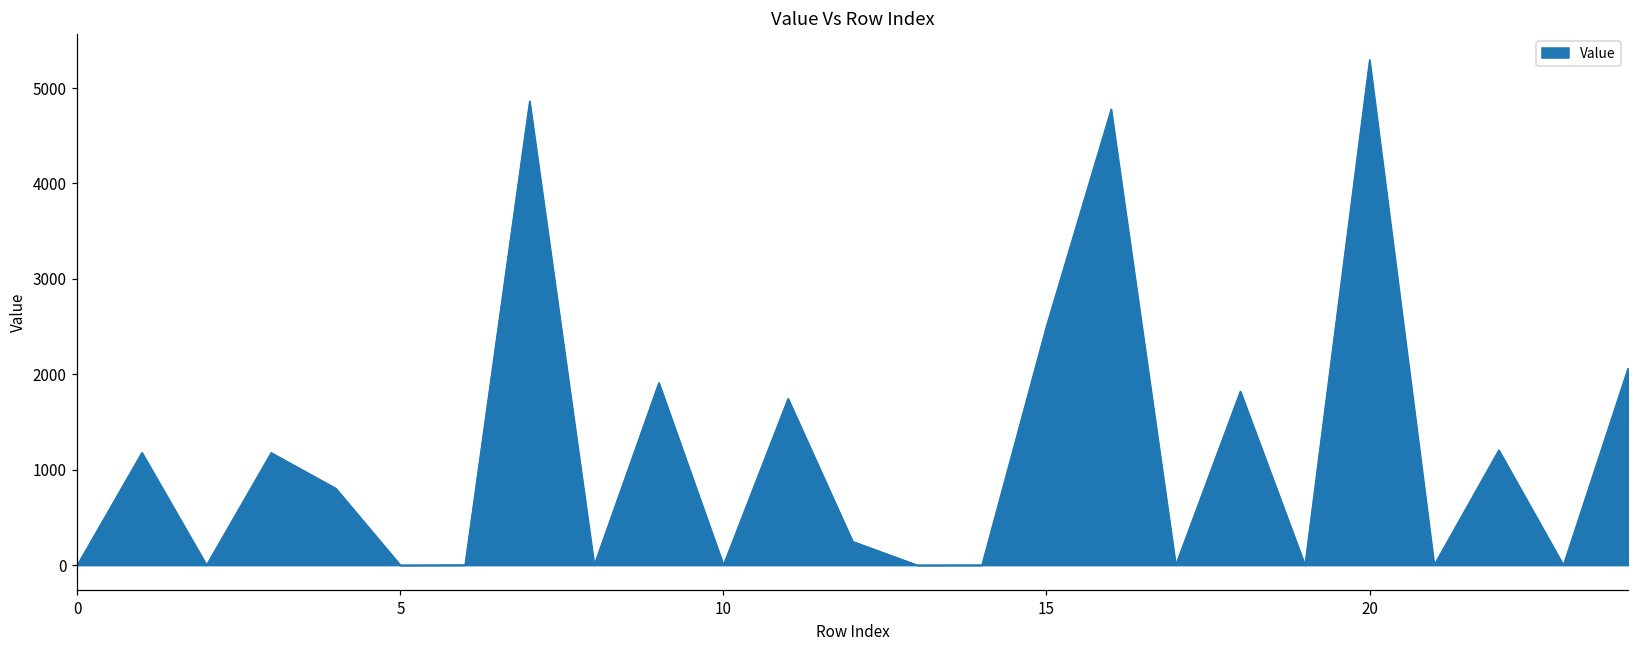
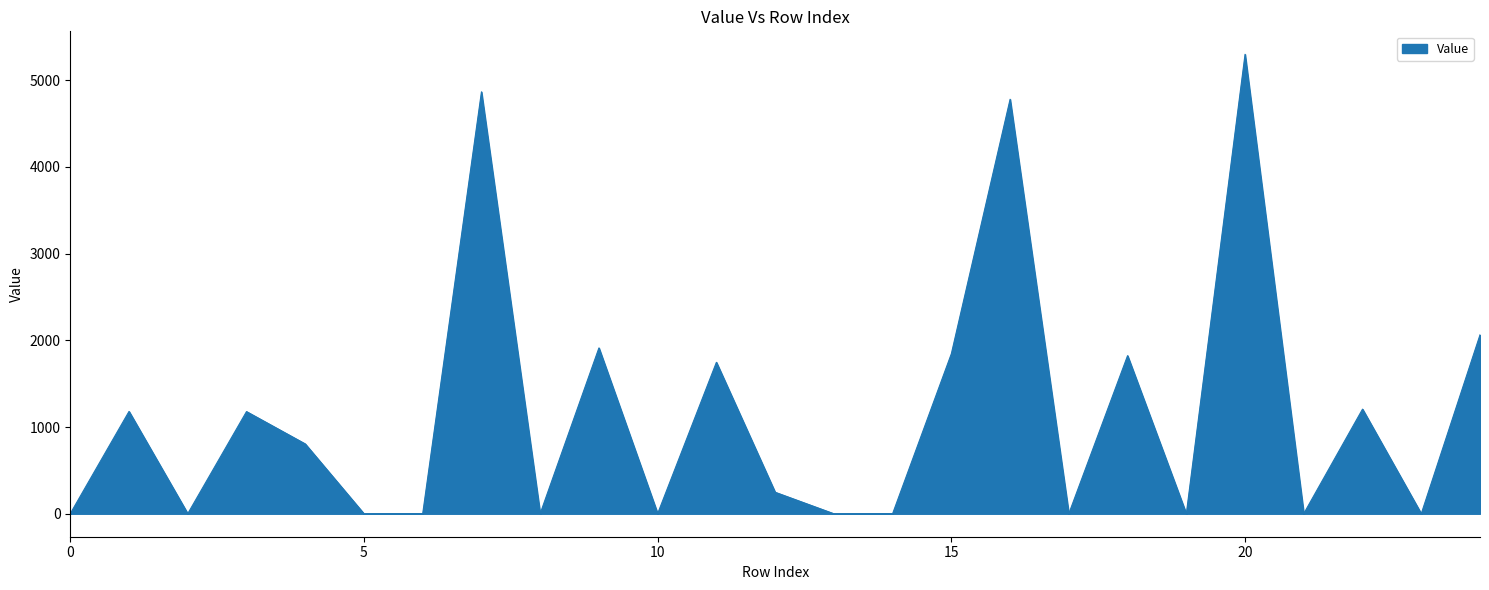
15: 2500 -> 1800
